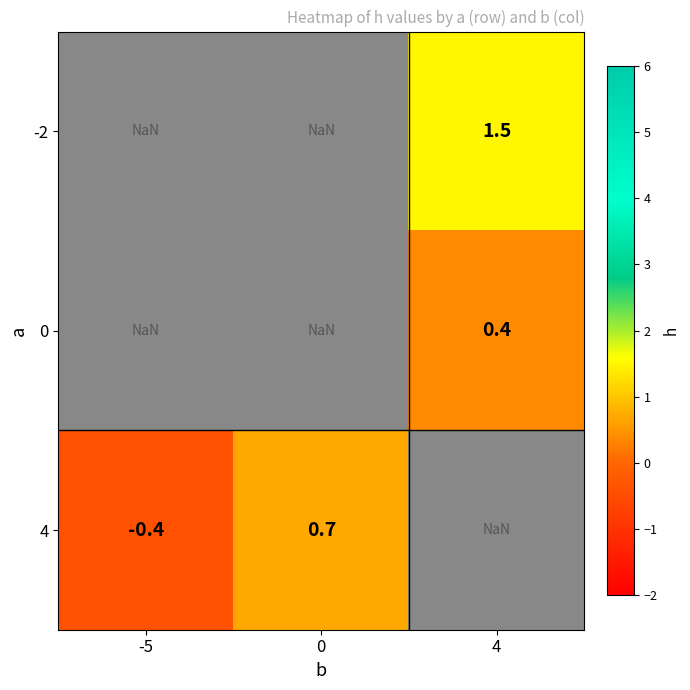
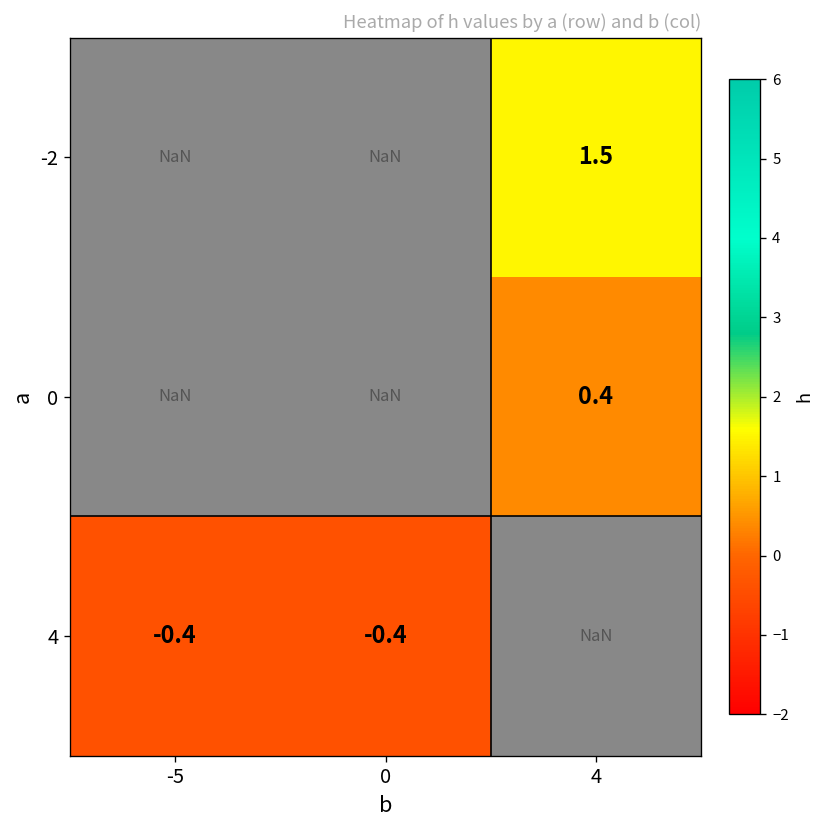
4, 0: 0.7 -> -0.4
